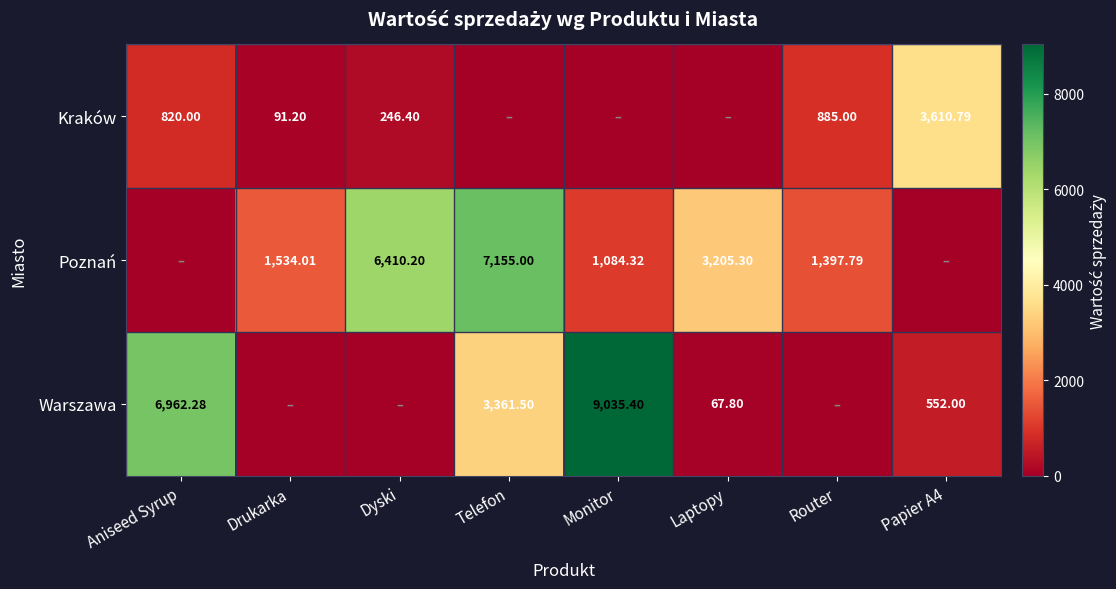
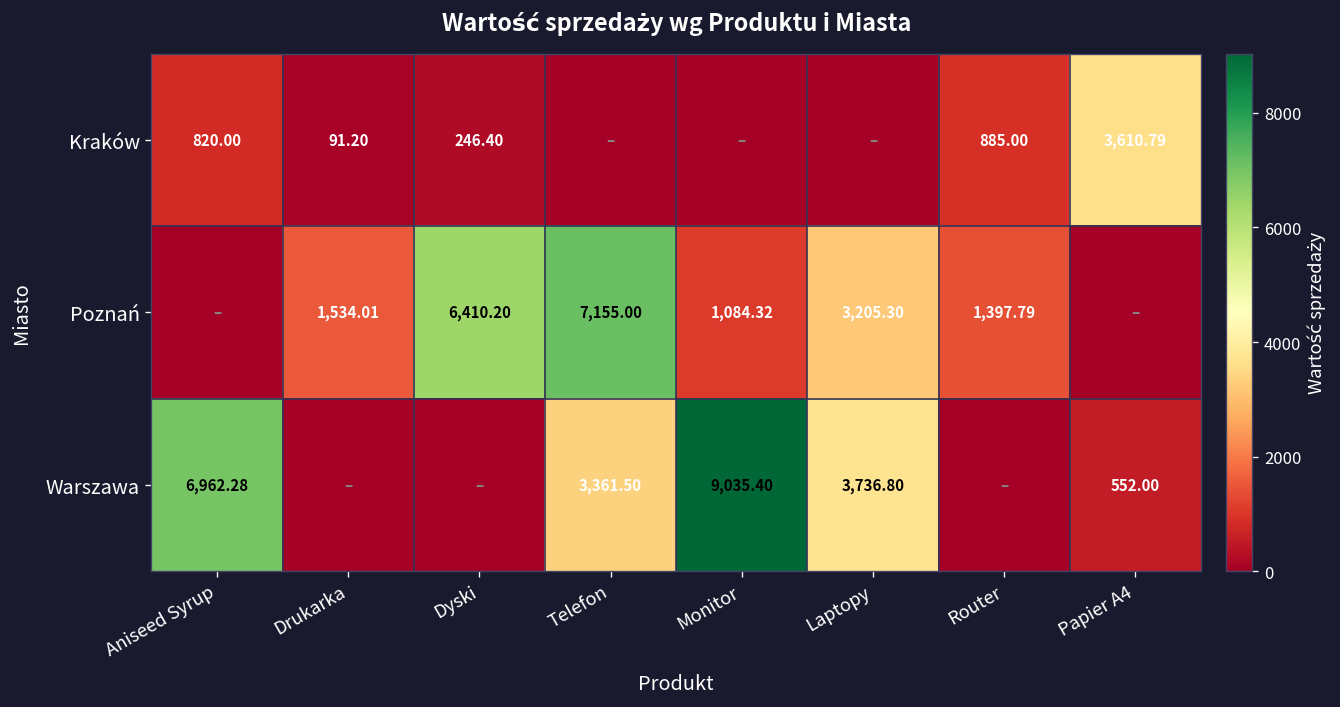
Warszawa, Laptopy: 67.80 -> 3,736.80
